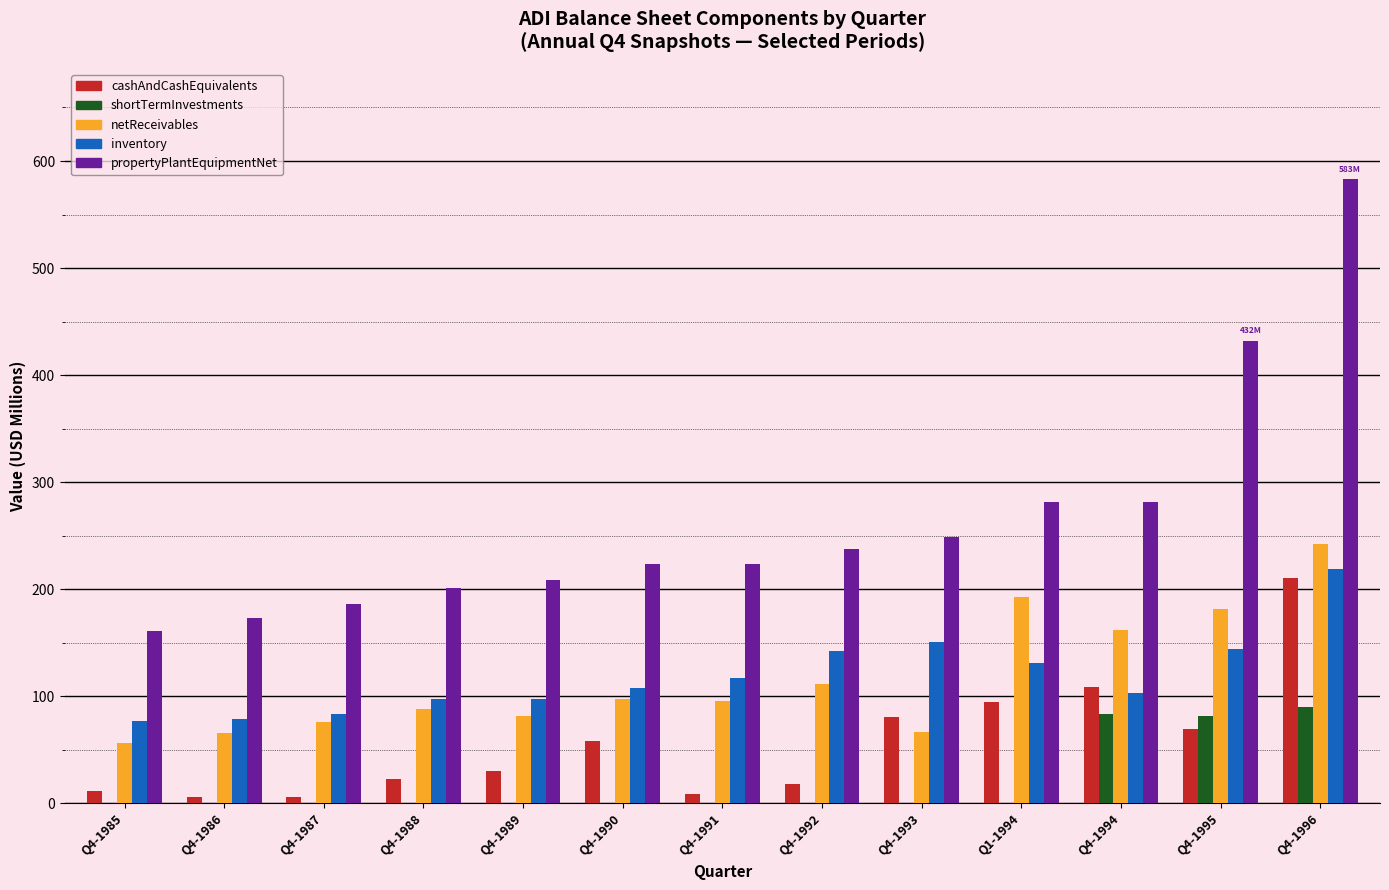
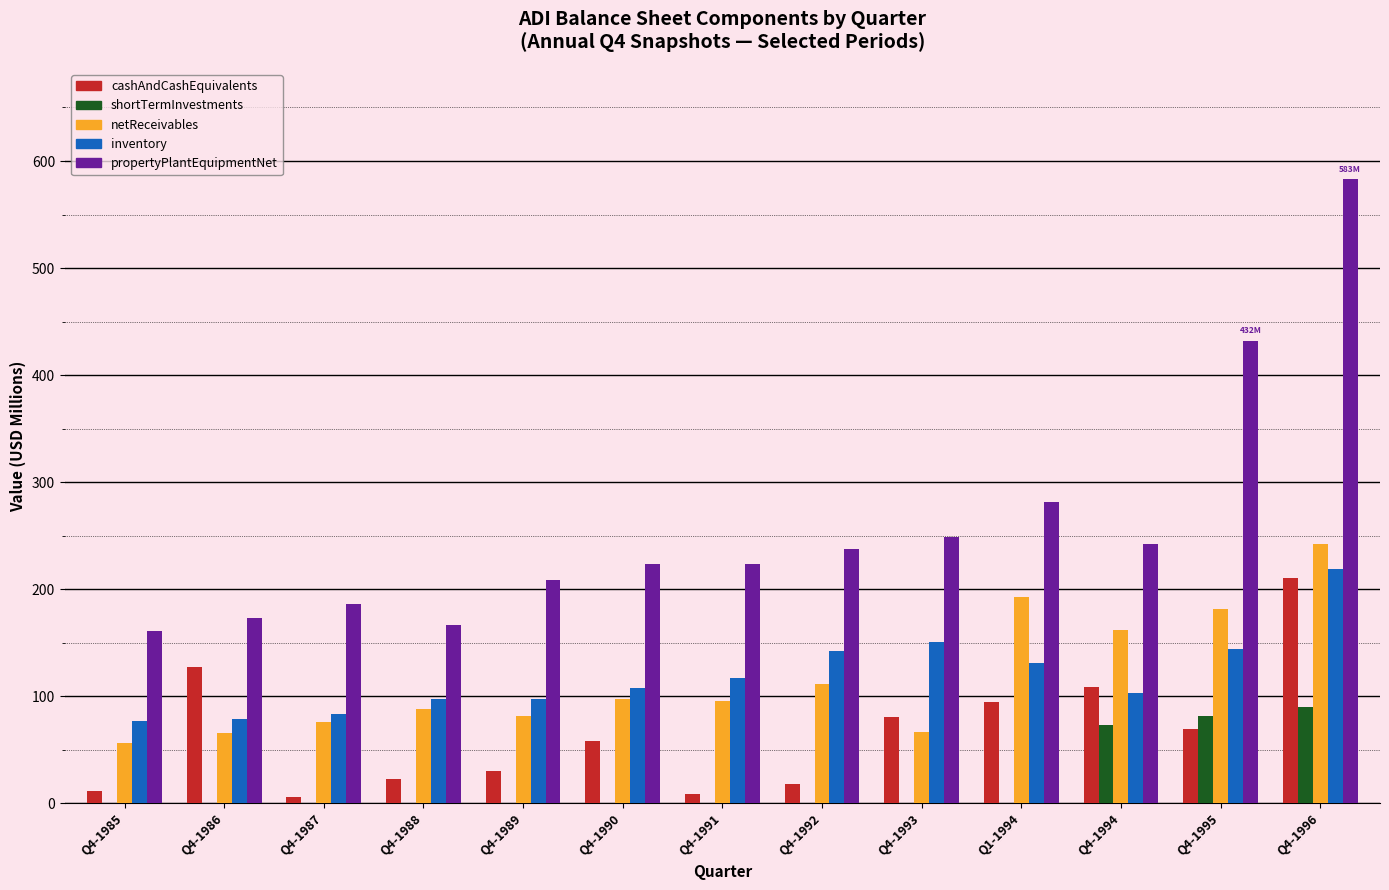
cashAndCashEquivalents, Q4-1986: 6 -> 127
propertyPlantEquipmentNet, Q4-1988: 201 -> 166
shortTermInvestments, Q4-1994: 84 -> 73
propertyPlantEquipmentNet, Q4-1994: 282 -> 242
